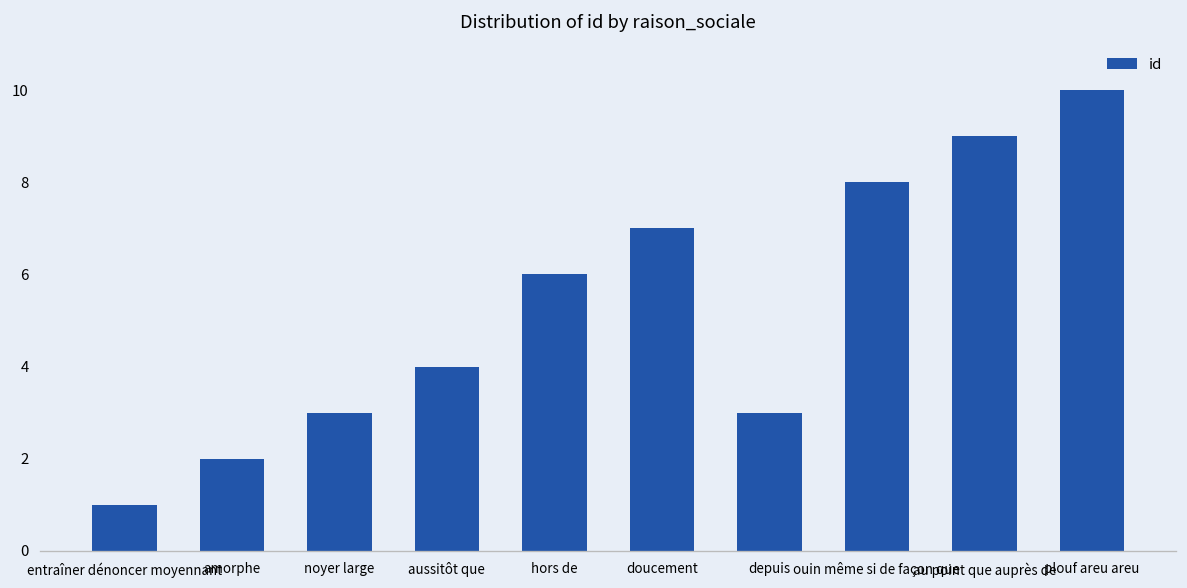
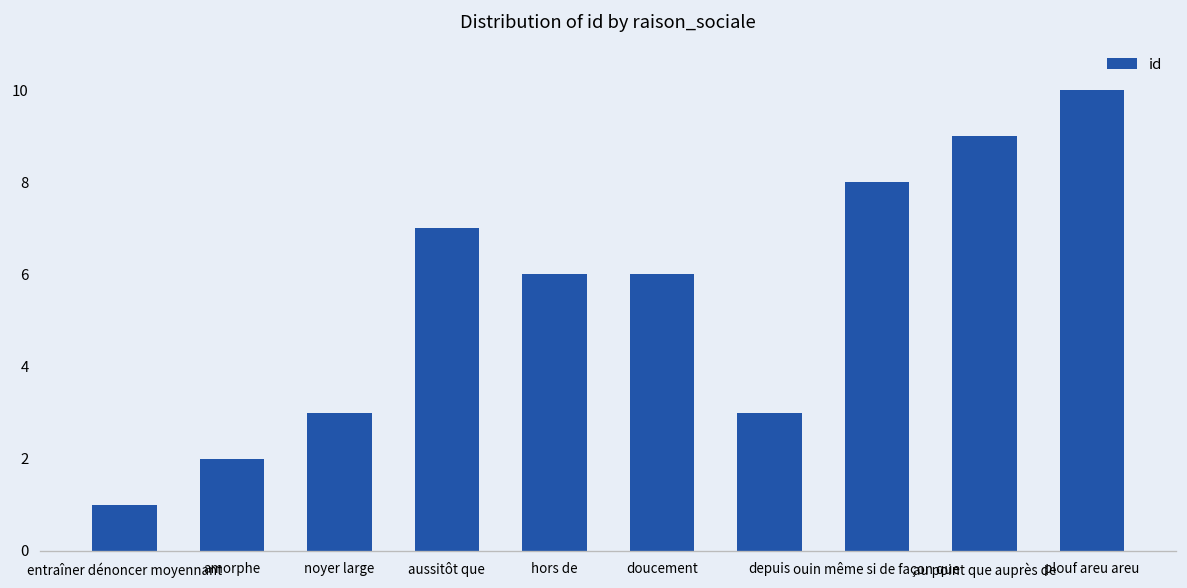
aussitôt que: 4 -> 7
doucement: 7 -> 6
